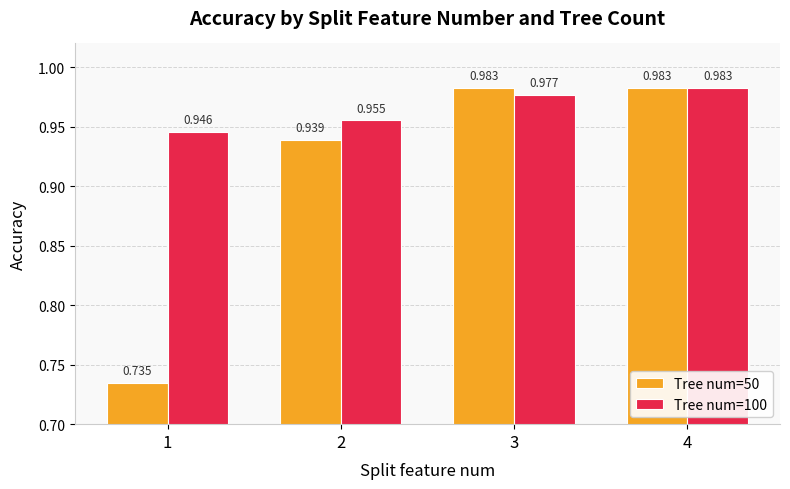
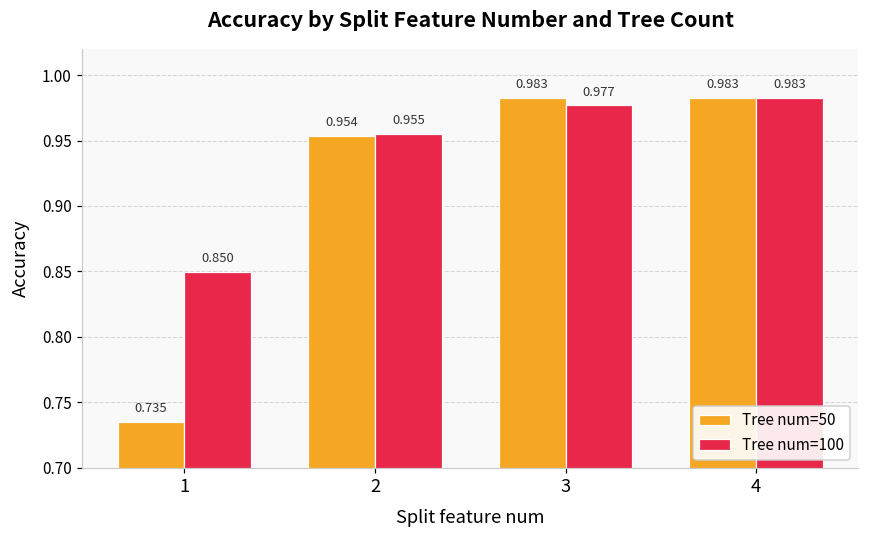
Tree num=100, 1: 0.946 -> 0.850
Tree num=50, 2: 0.939 -> 0.954
